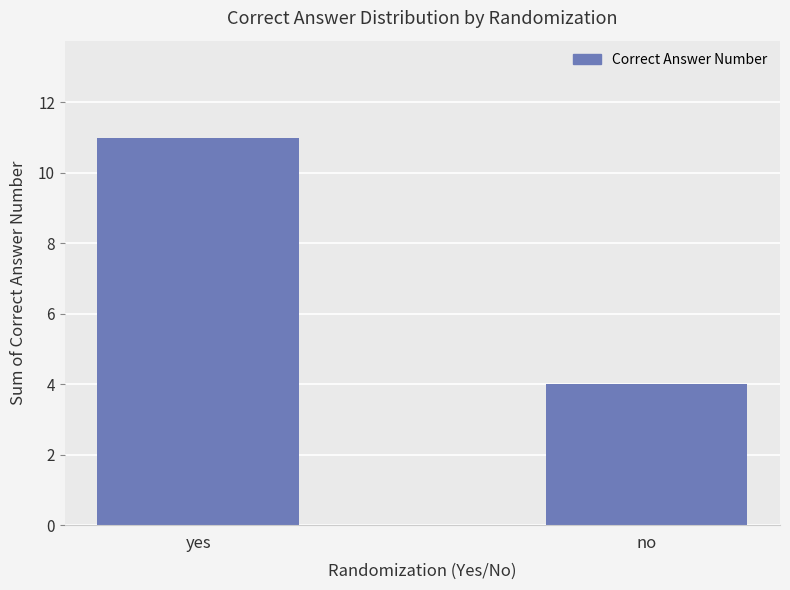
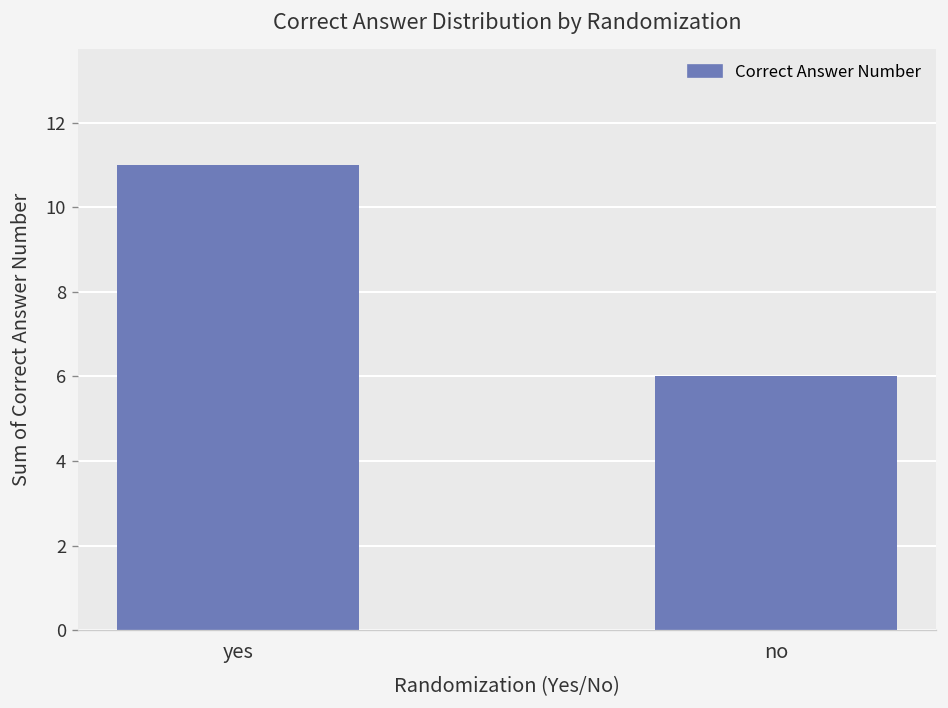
no: 4 -> 6
